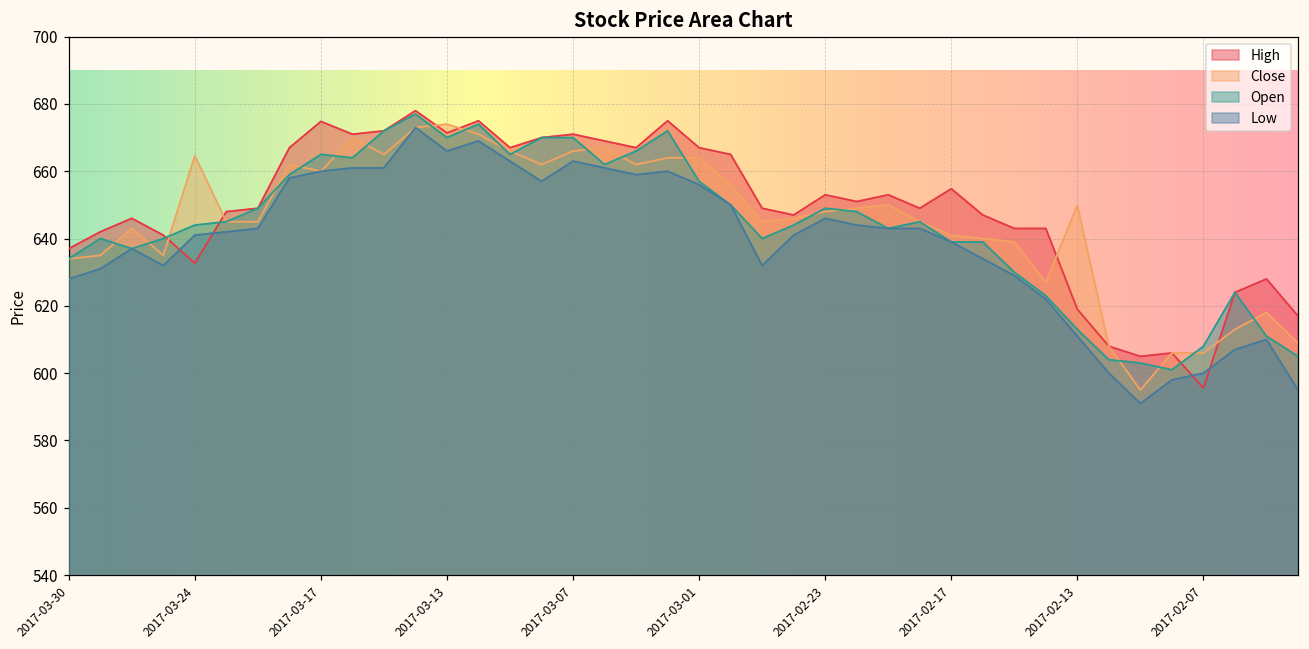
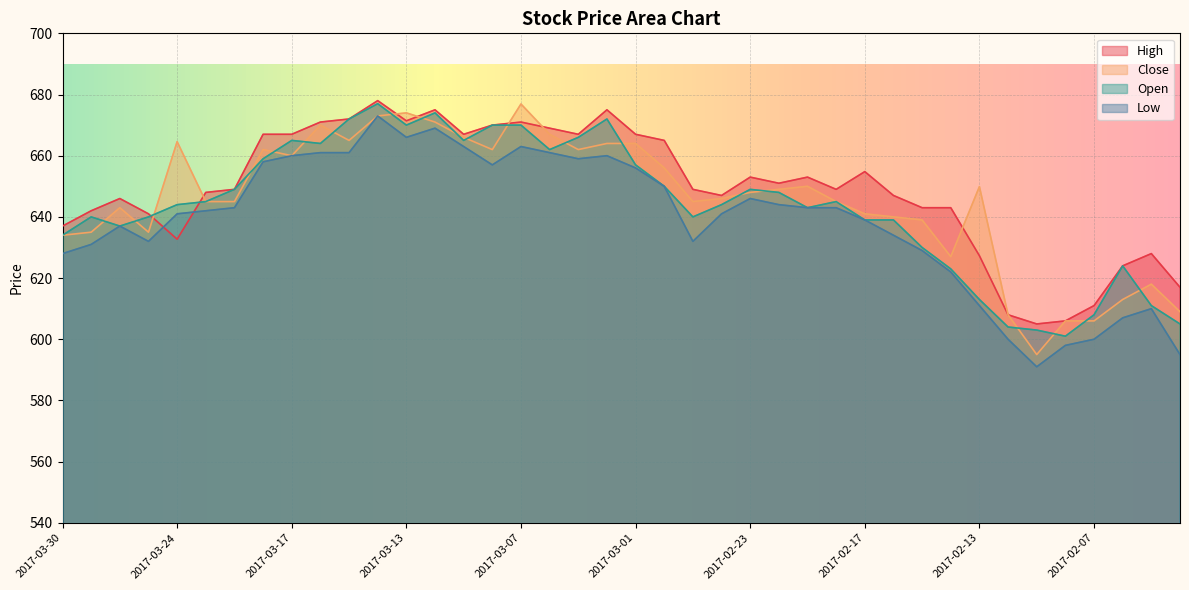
High, 2017-03-17: 675 -> 667
Close, 2017-03-07: 666 -> 677
High, 2017-02-13: 619 -> 627
High, 2017-02-07: 596 -> 611
